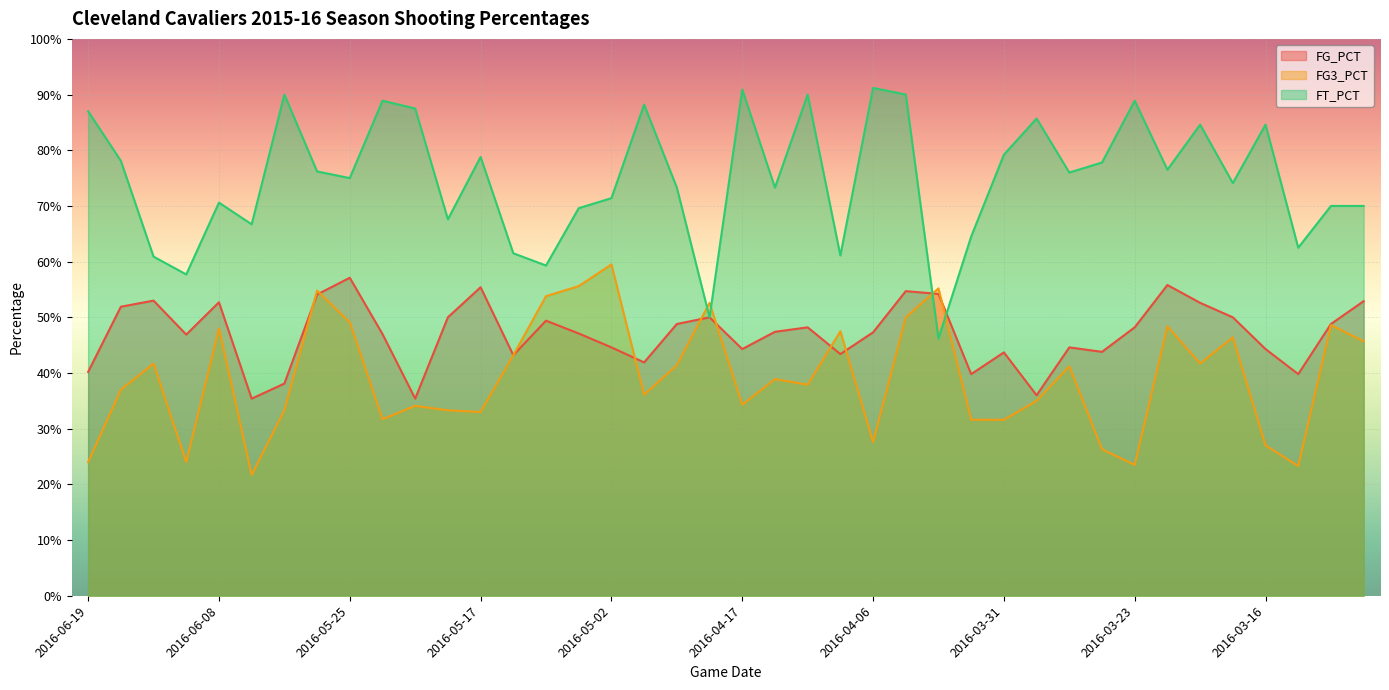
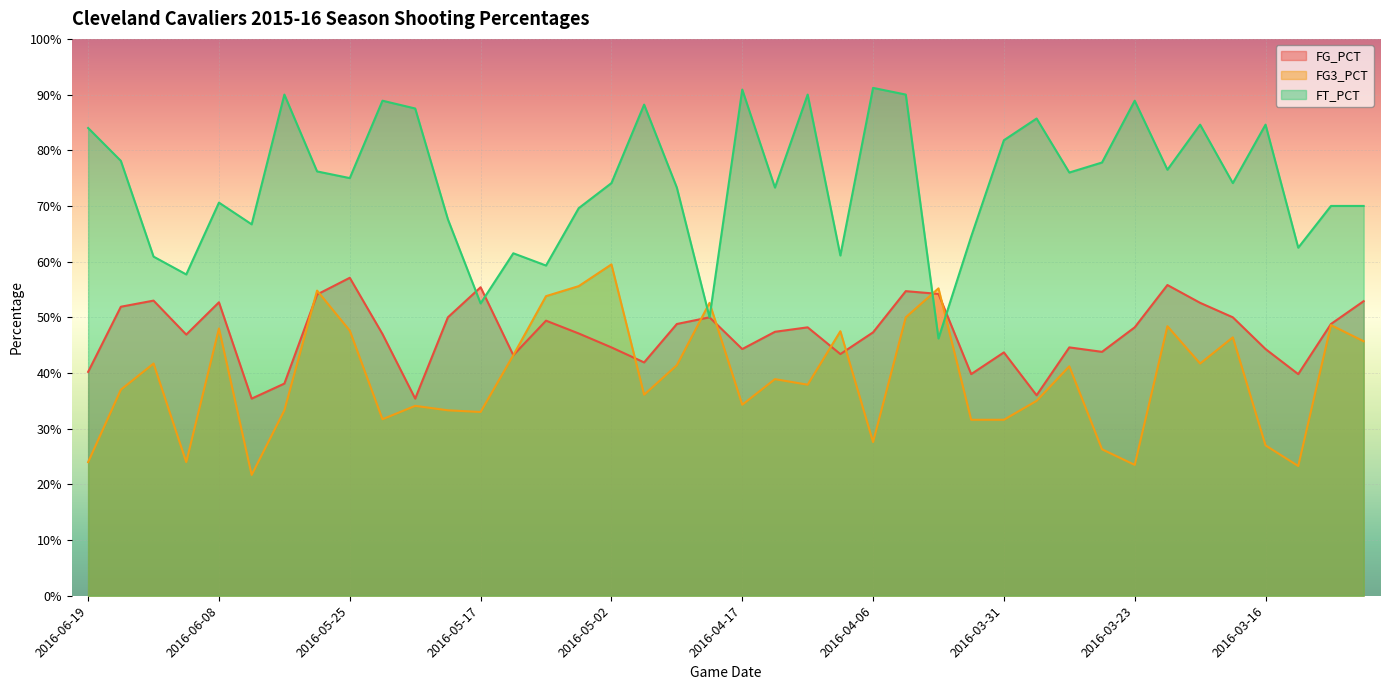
FT_PCT, 2016-06-19: 87% -> 84%
FG3_PCT, 2016-05-25: 49% -> 48%
FT_PCT, 2016-05-17: 79% -> 53%
FT_PCT, 2016-05-02: 71% -> 74%
FT_PCT, 2016-03-31: 79% -> 82%
